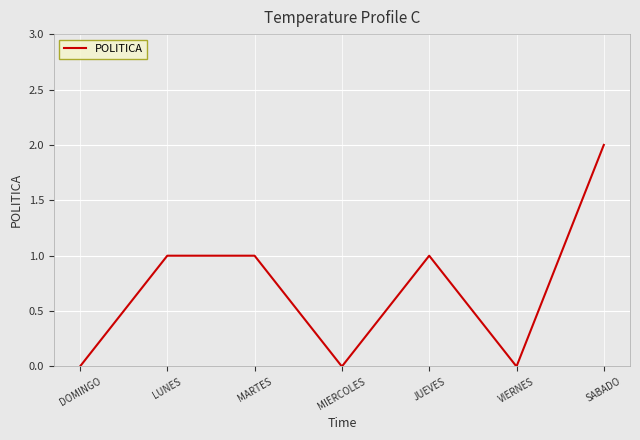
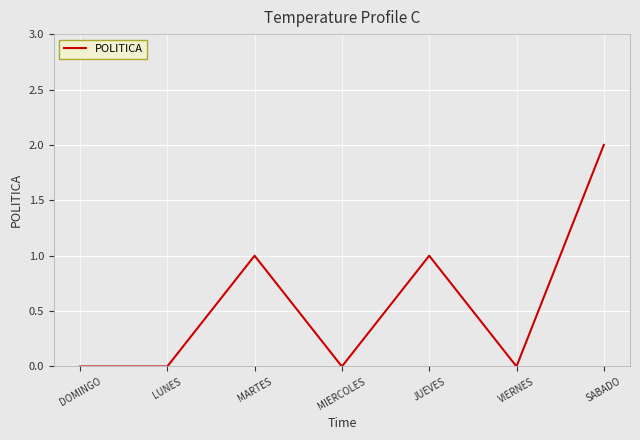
LUNES: 1 -> 0
